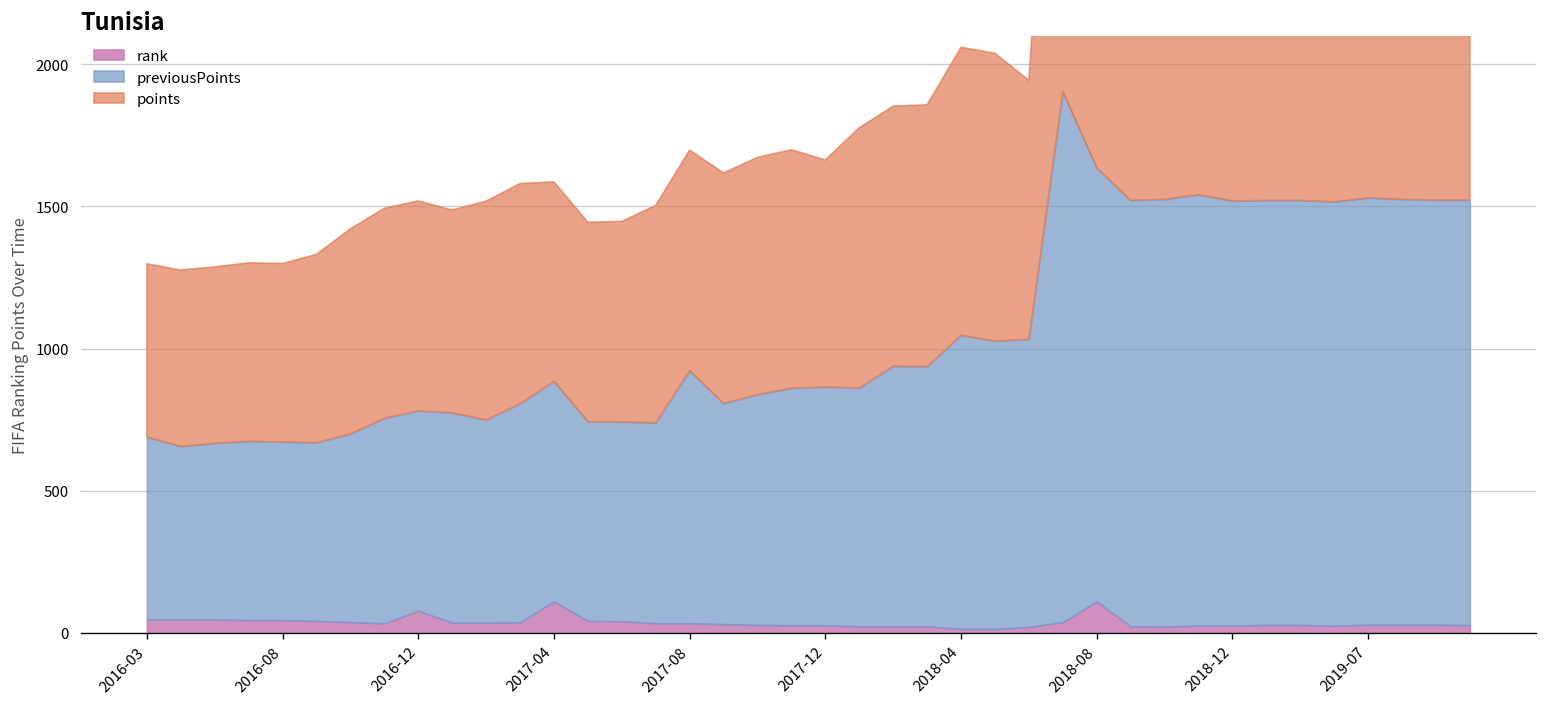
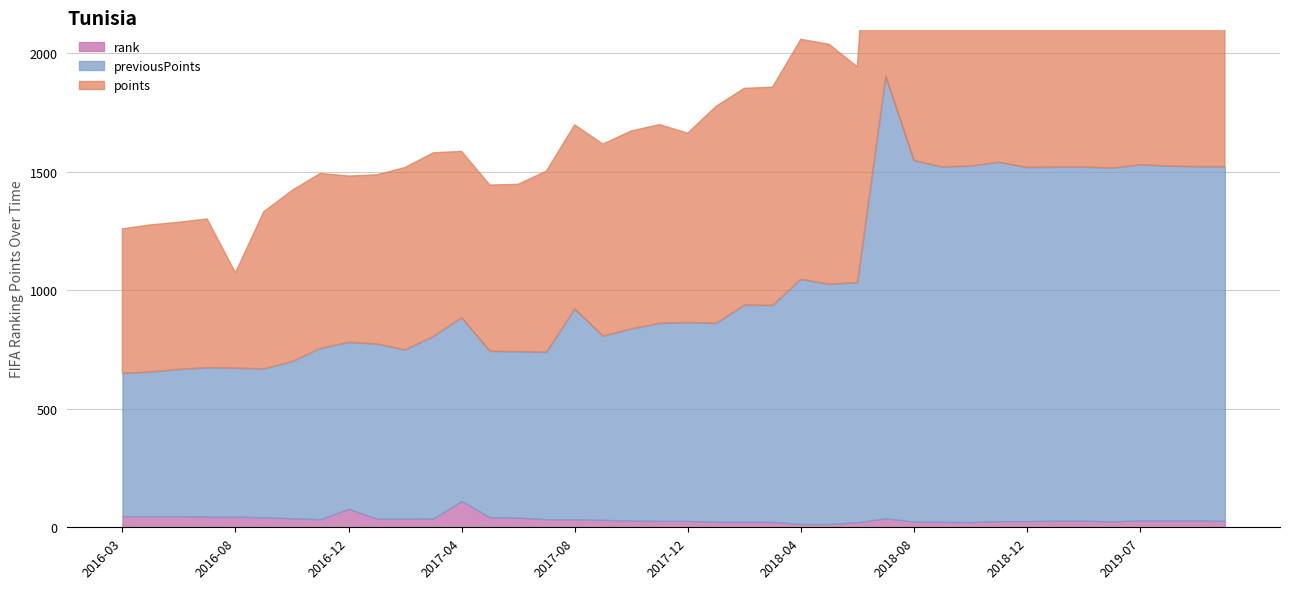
previousPoints, 2016-03: 640 -> 600
points, 2016-08: 630 -> 400
points, 2016-12: 740 -> 700
rank, 2018-08: 110 -> 20
